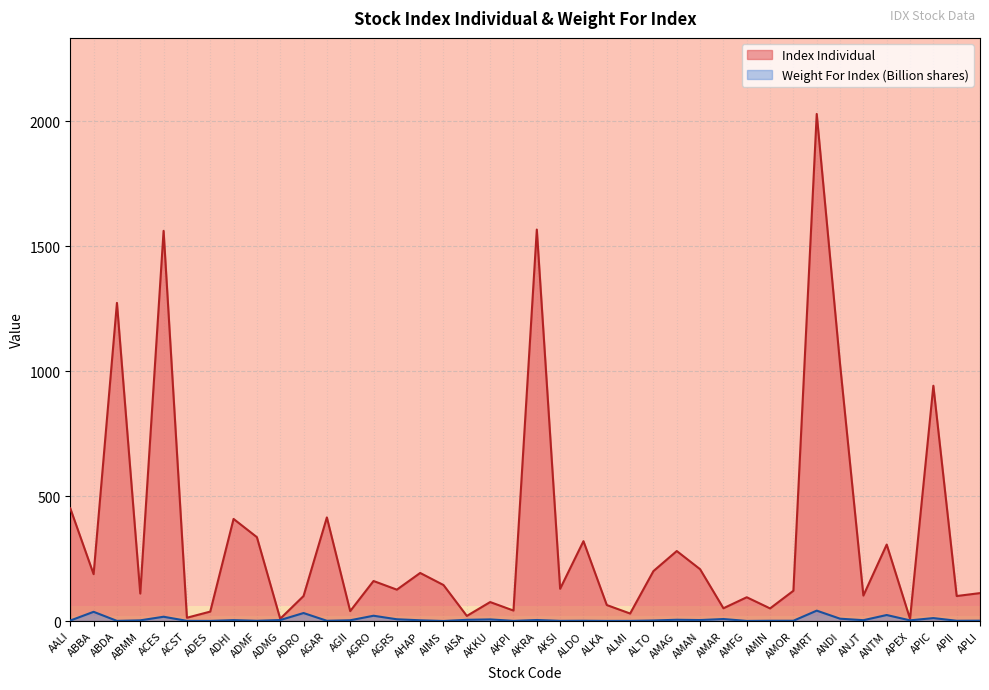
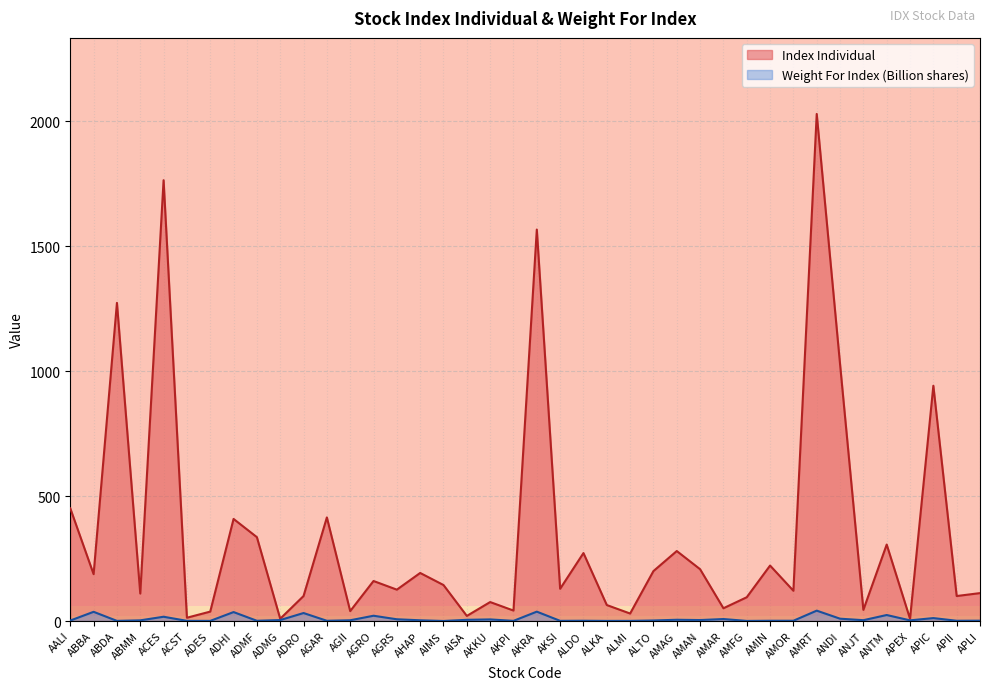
Index Individual, ACES: 1560 -> 1760
Weight For Index (Billion shares), ADHI: 0 -> 40
Weight For Index (Billion shares), AKRA: 0 -> 40
Index Individual, ALDO: 320 -> 270
Index Individual, AMIN: 50 -> 220
Index Individual, ANJT: 100 -> 40
